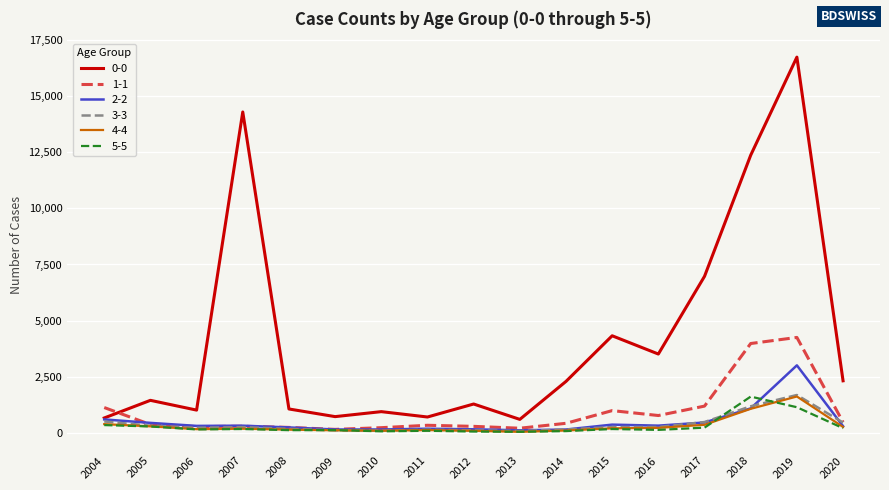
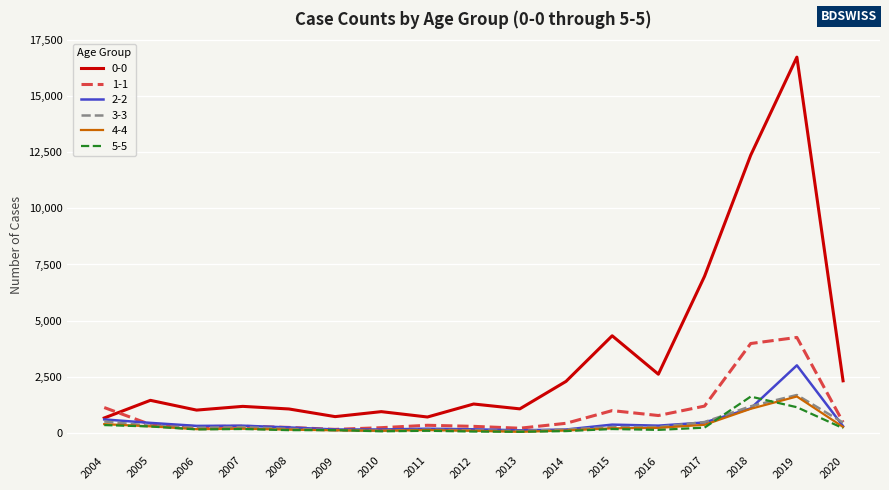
0-0, 2007: 14,300 -> 1,200
0-0, 2013: 600 -> 1,100
0-0, 2016: 3,500 -> 2,600
